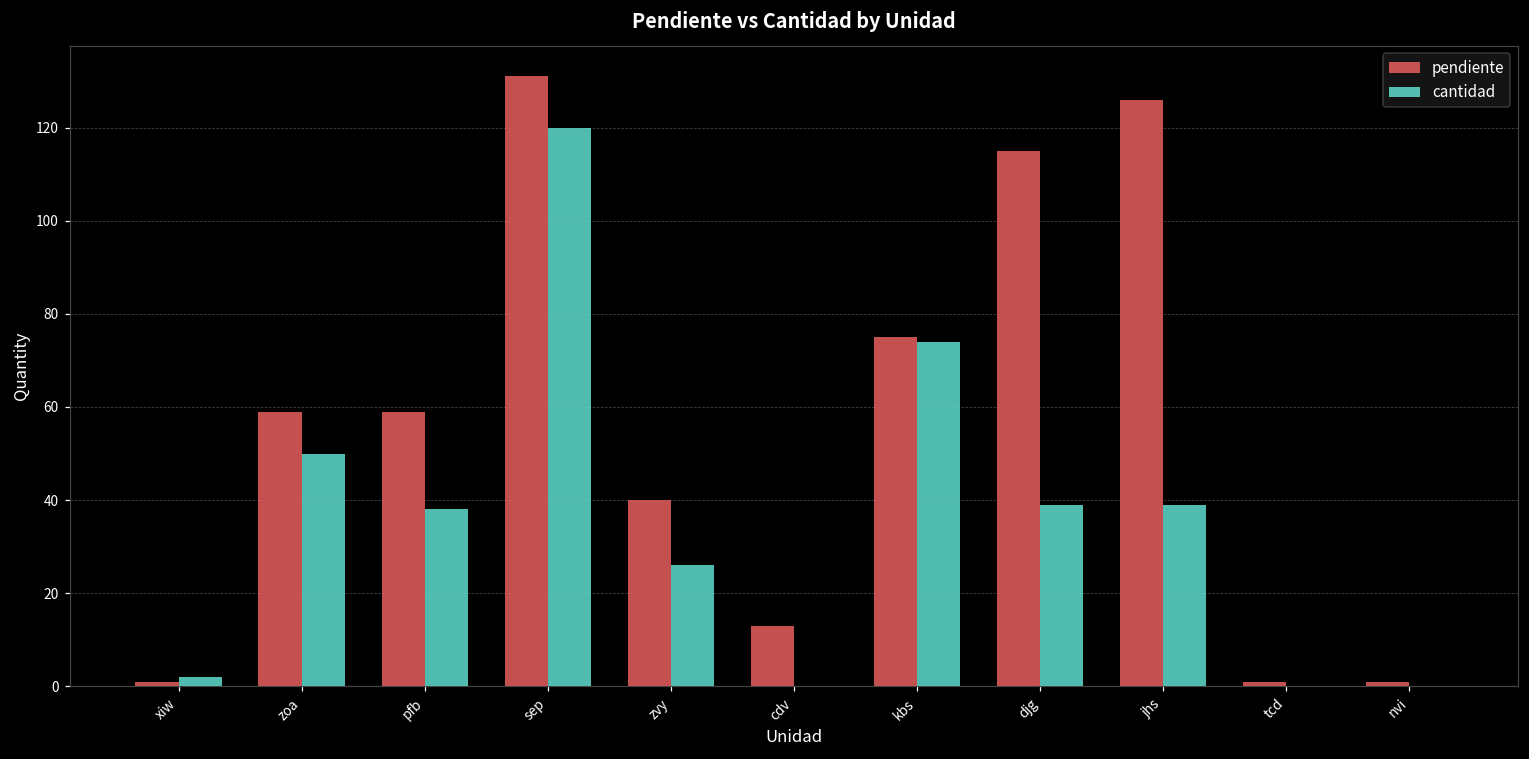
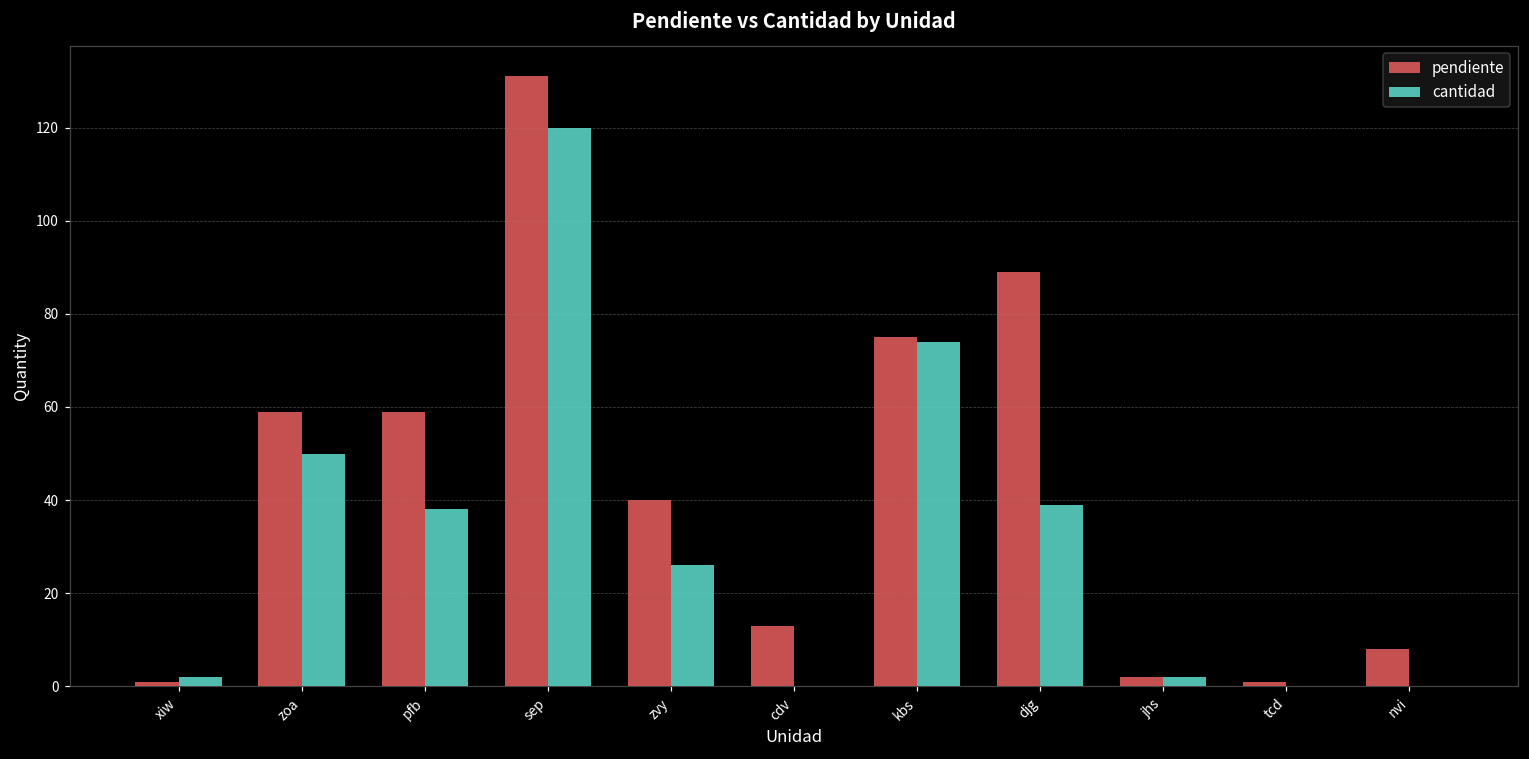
pendiente, djg: 115 -> 89
pendiente, jhs: 126 -> 2
cantidad, jhs: 39 -> 2
pendiente, nvi: 1 -> 8
